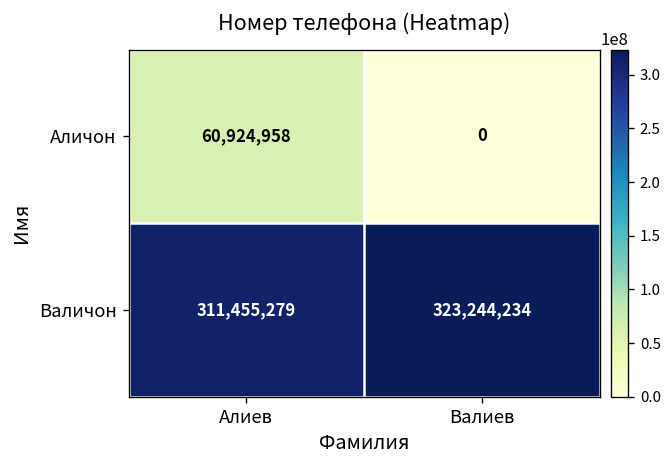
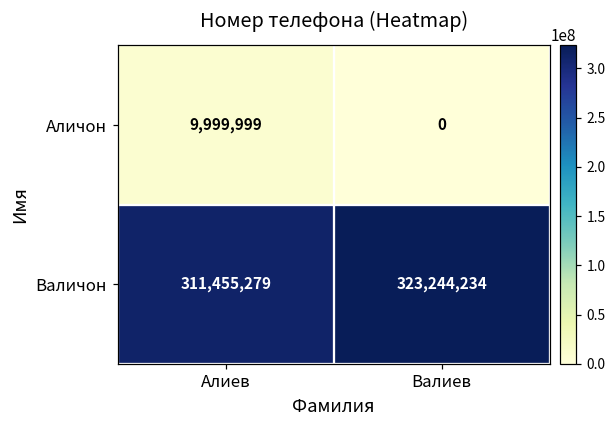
Аличон, Алиев: 60,924,958 -> 9,999,999
